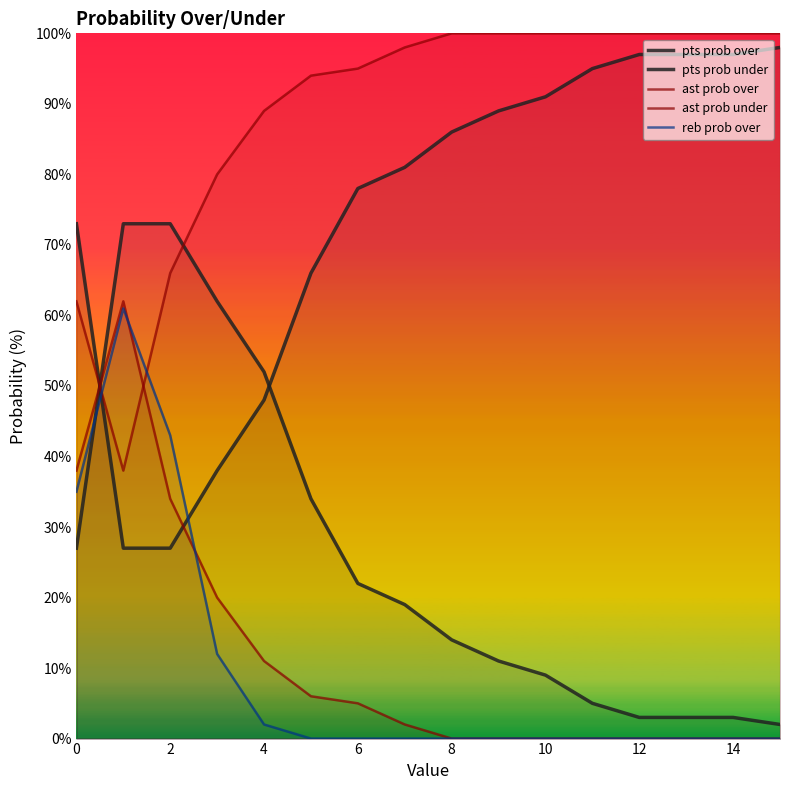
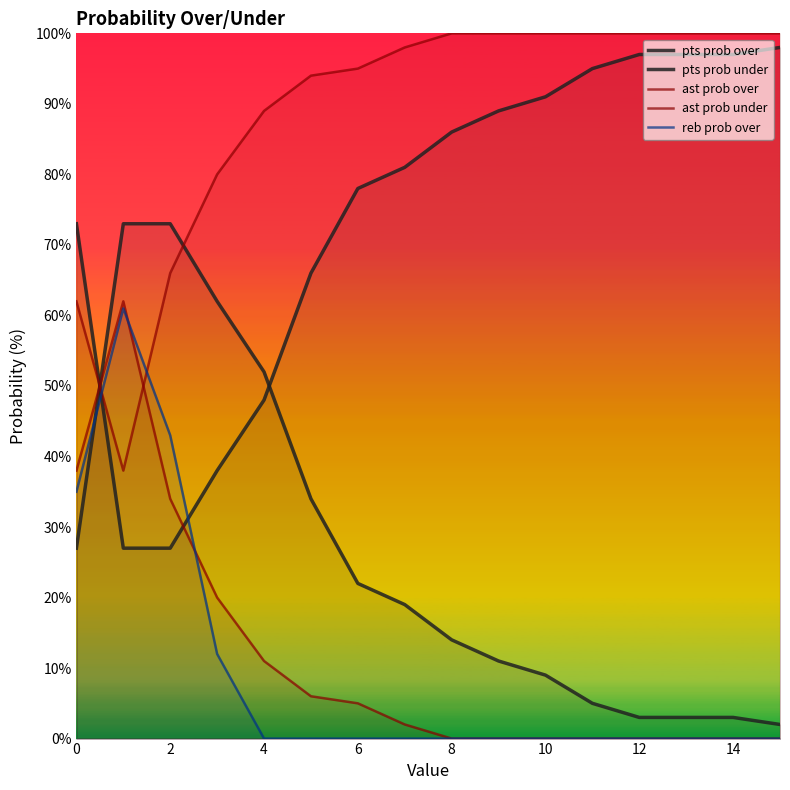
reb prob over, 4: 2% -> 0%
